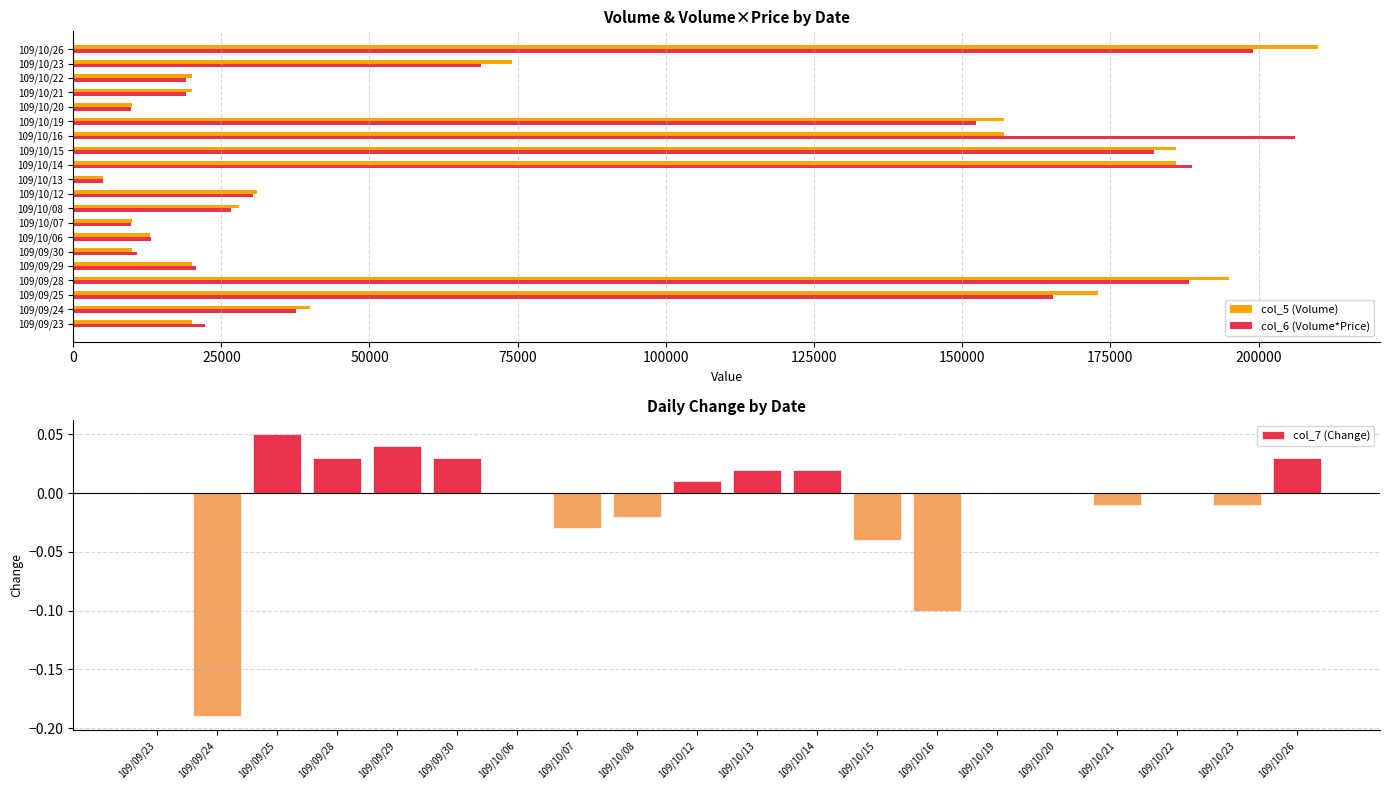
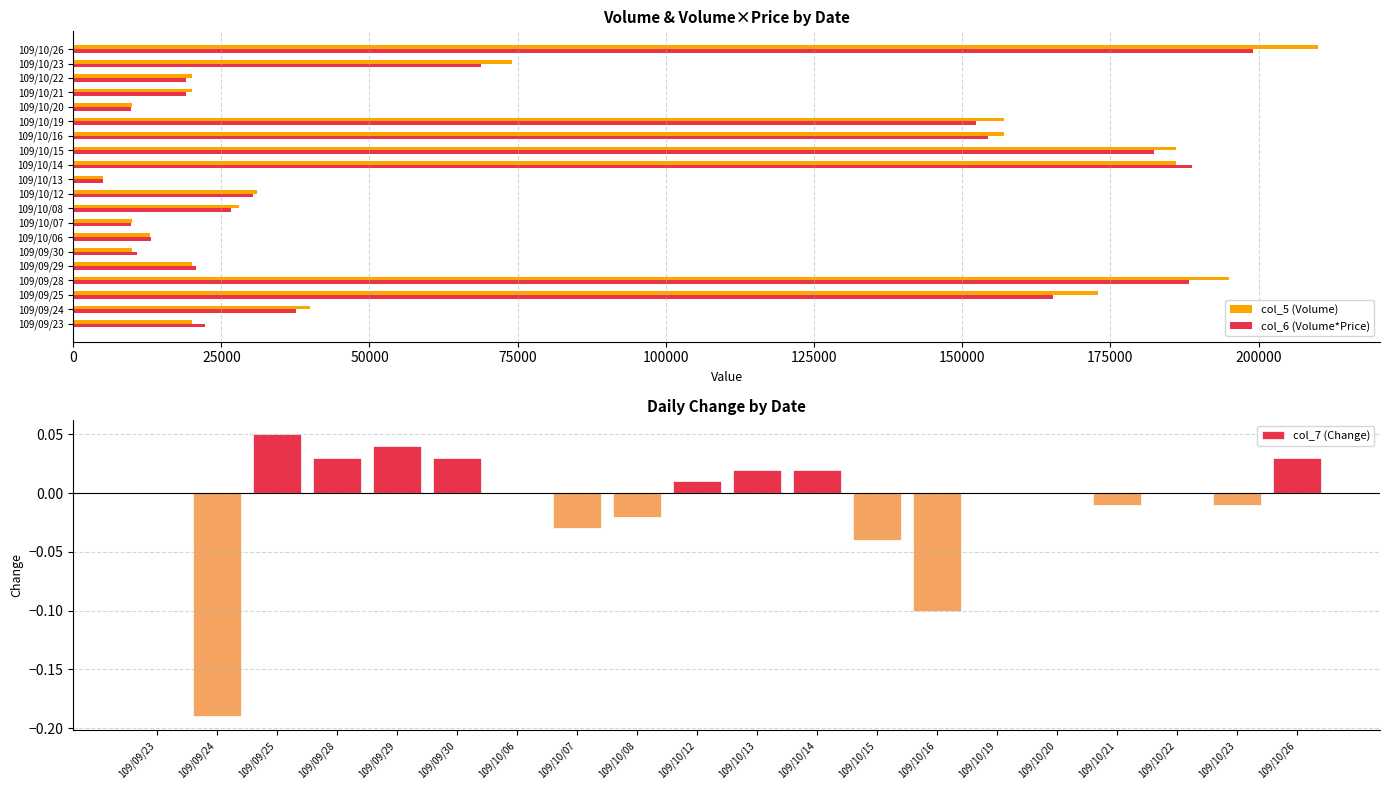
Volume & Volume×Price by Date, col_6 (Volume*Price), 109/10/16: 206000 -> 154000
